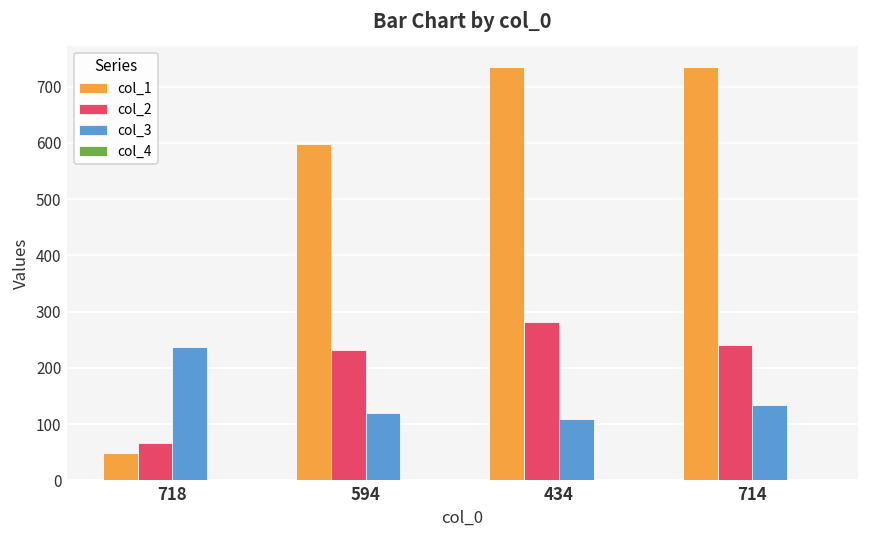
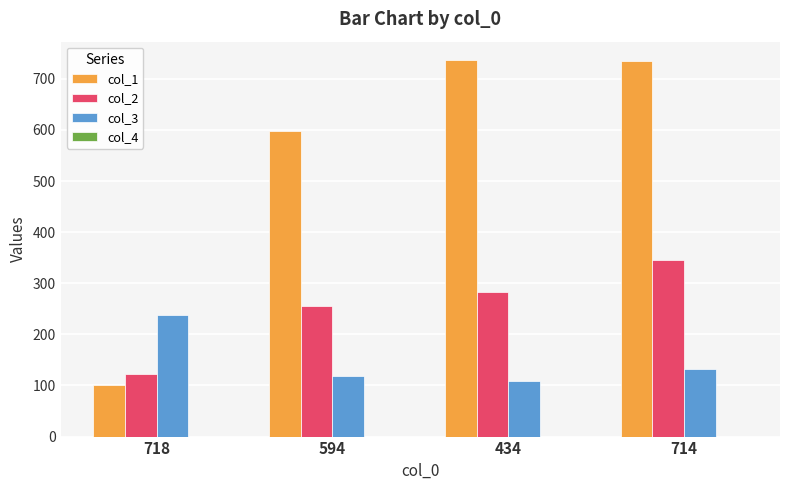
col_1, 718: 50 -> 100
col_2, 718: 70 -> 120
col_2, 594: 230 -> 260
col_2, 714: 240 -> 350
